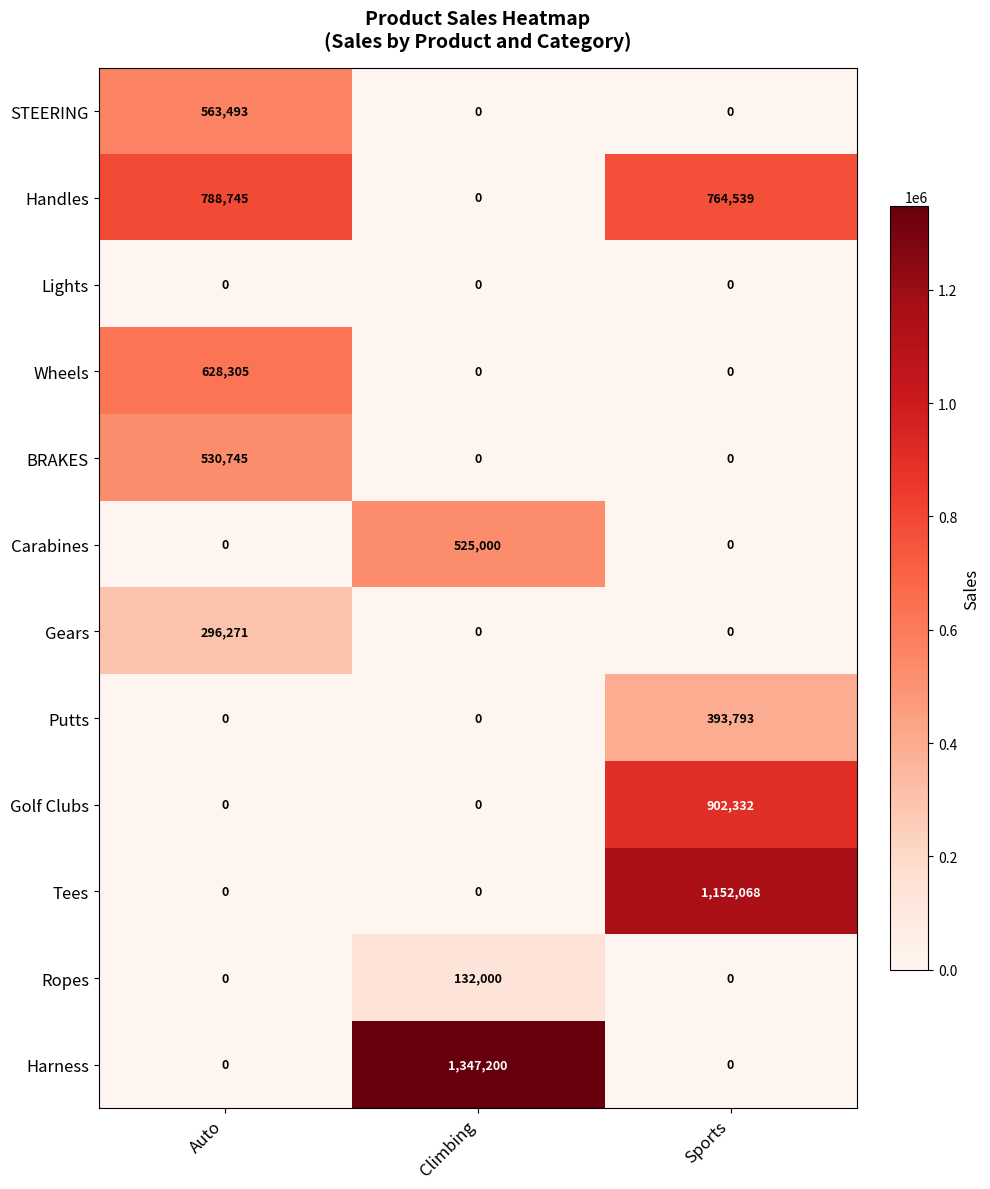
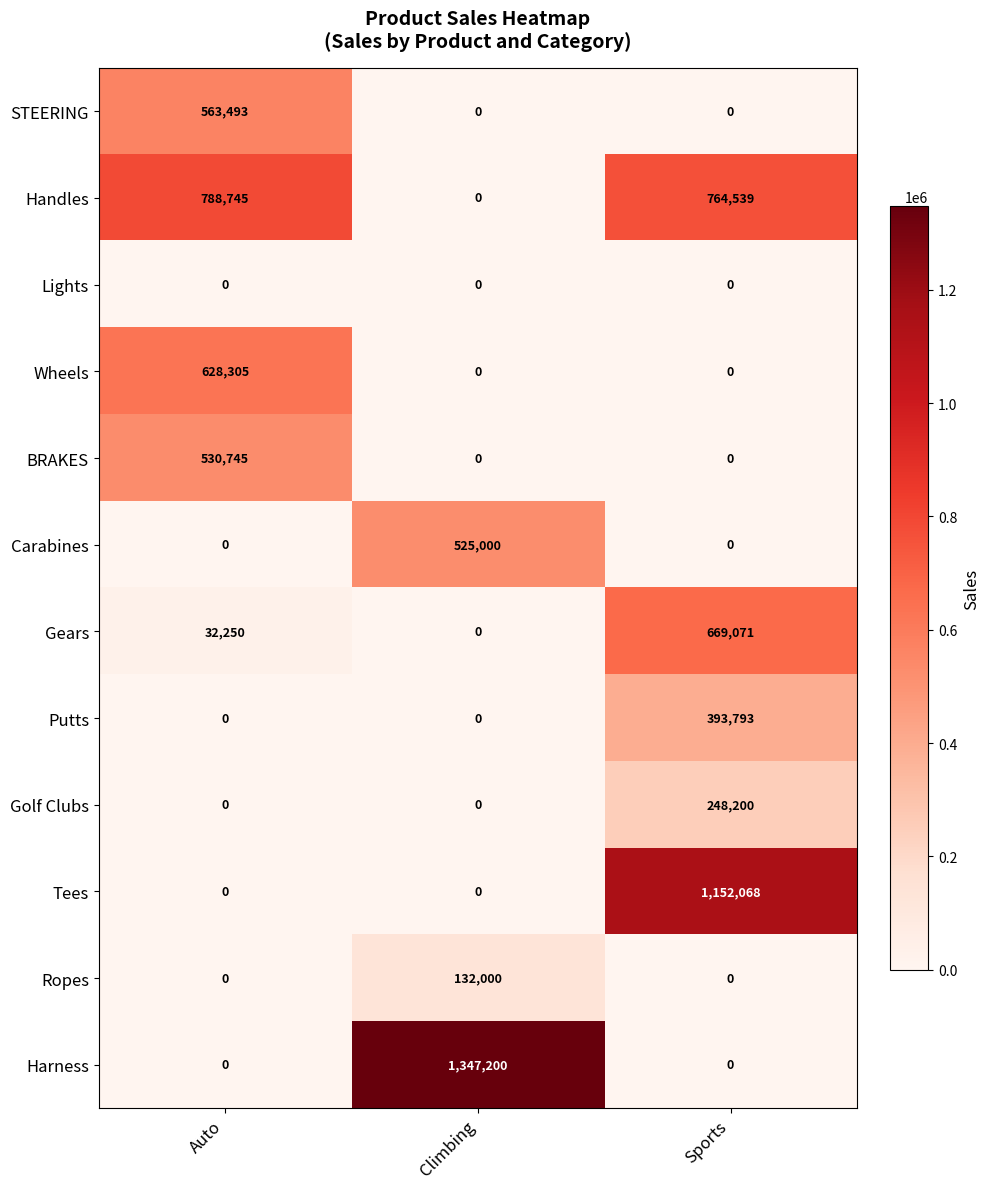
Gears, Auto: 296,271 -> 32,250
Gears, Sports: 0 -> 669,071
Golf Clubs, Sports: 902,332 -> 248,200
